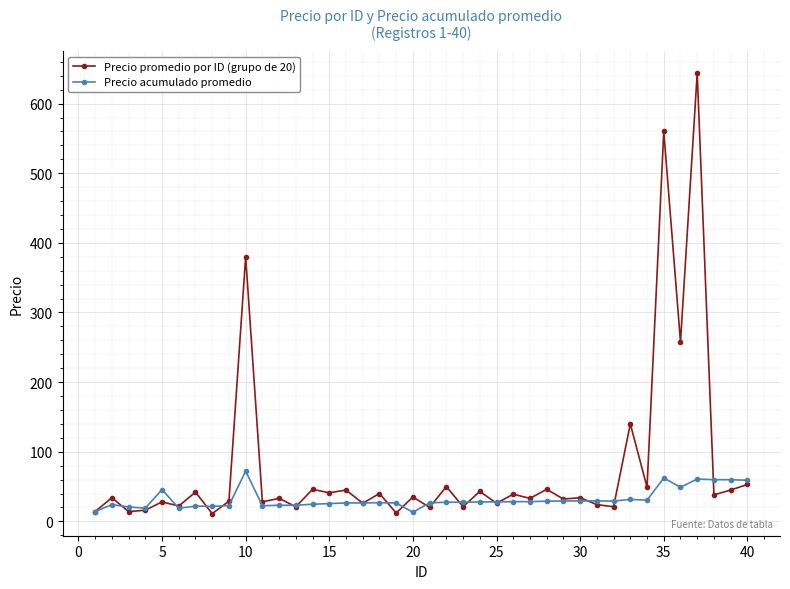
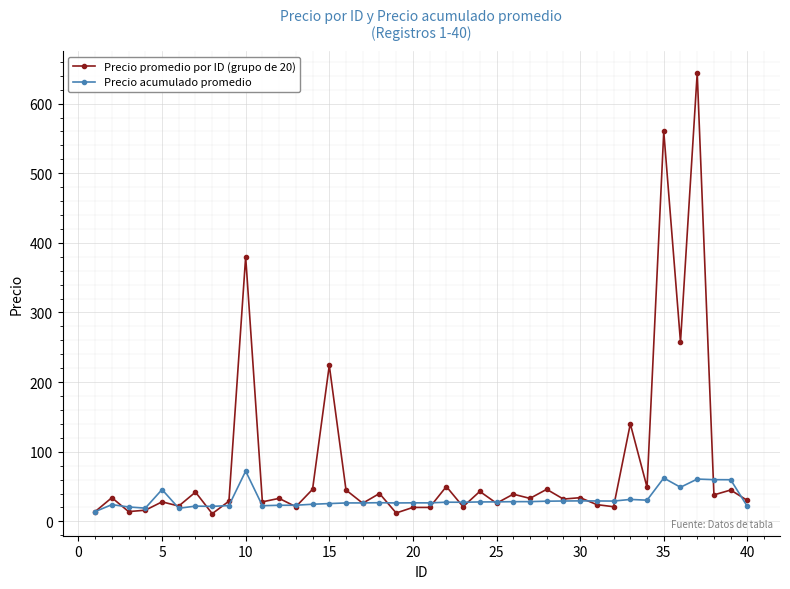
Precio promedio por ID (grupo de 20), 15: 40 -> 220
Precio promedio por ID (grupo de 20), 20: 40 -> 20
Precio acumulado promedio, 20: 10 -> 30
Precio promedio por ID (grupo de 20), 40: 50 -> 30
Precio acumulado promedio, 40: 60 -> 20
